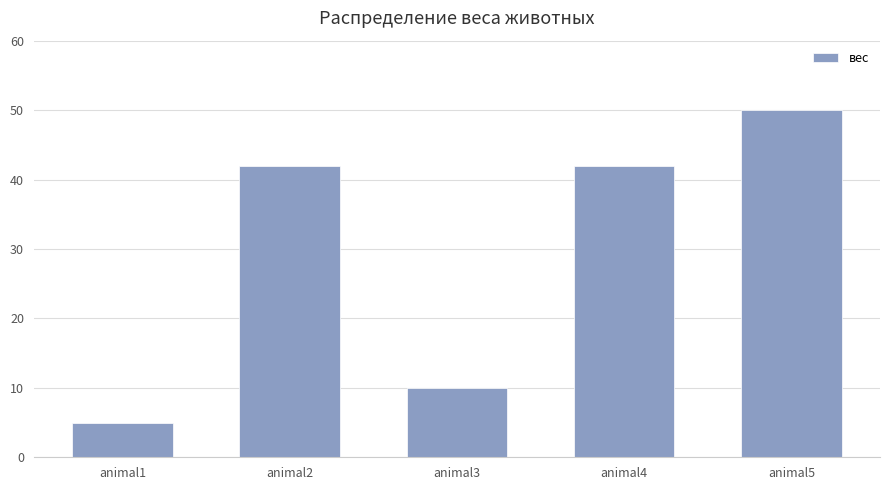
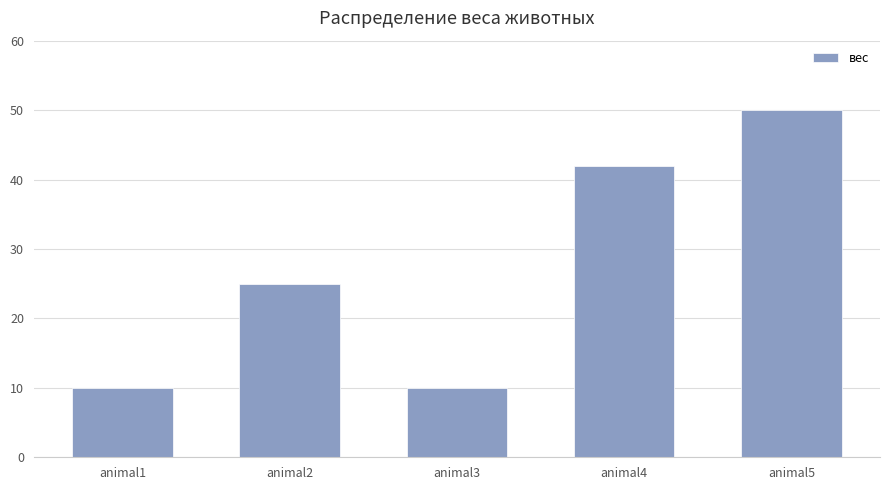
animal1: 5 -> 10
animal2: 42 -> 25
